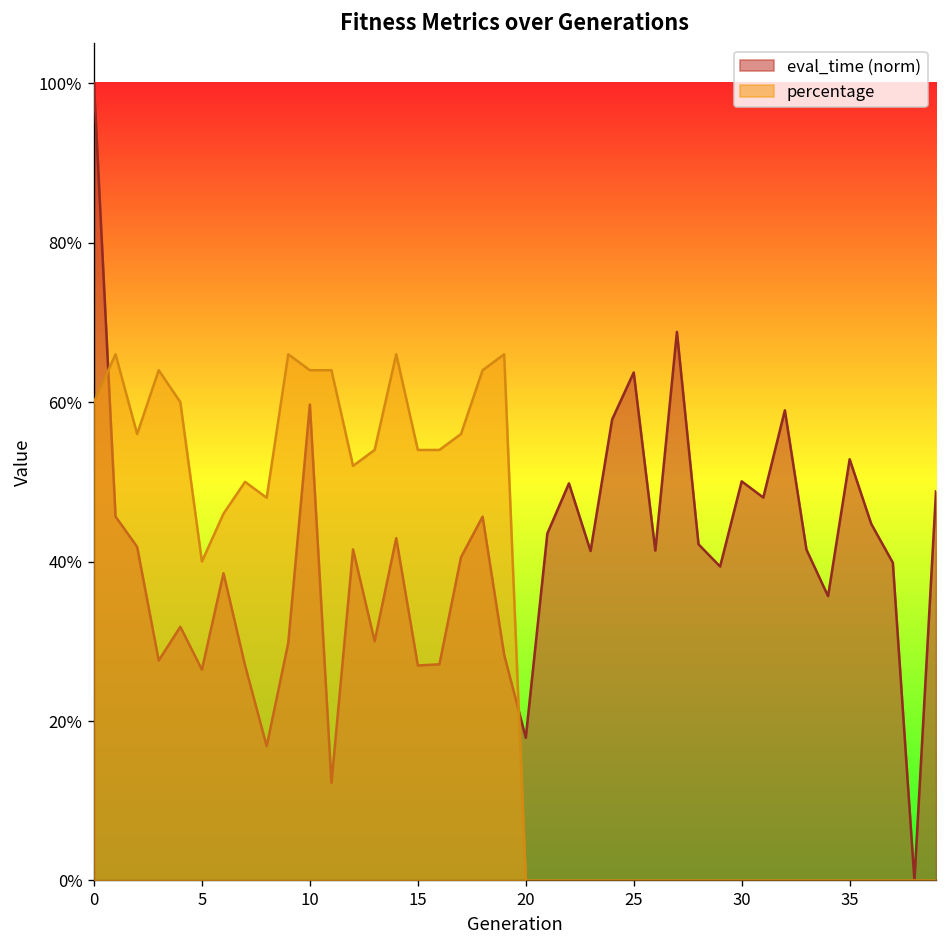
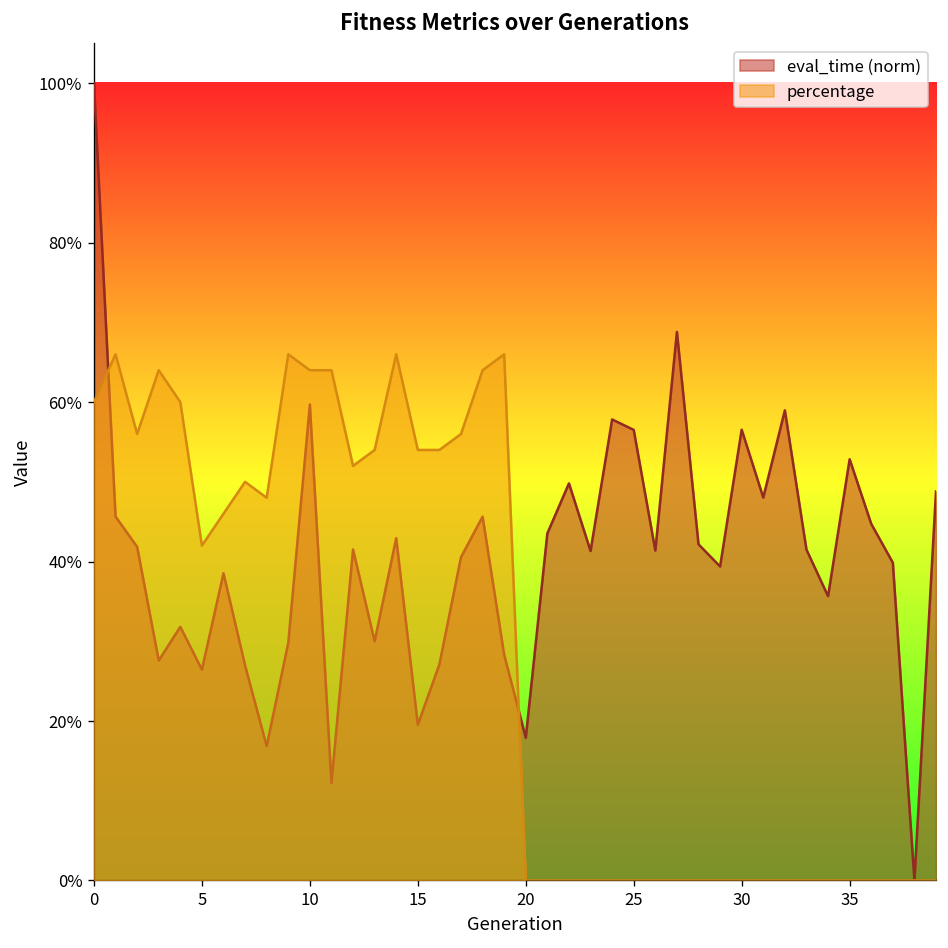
percentage, 5: 40% -> 42%
eval_time (norm), 15: 27% -> 20%
eval_time (norm), 25: 64% -> 57%
eval_time (norm), 30: 50% -> 57%
